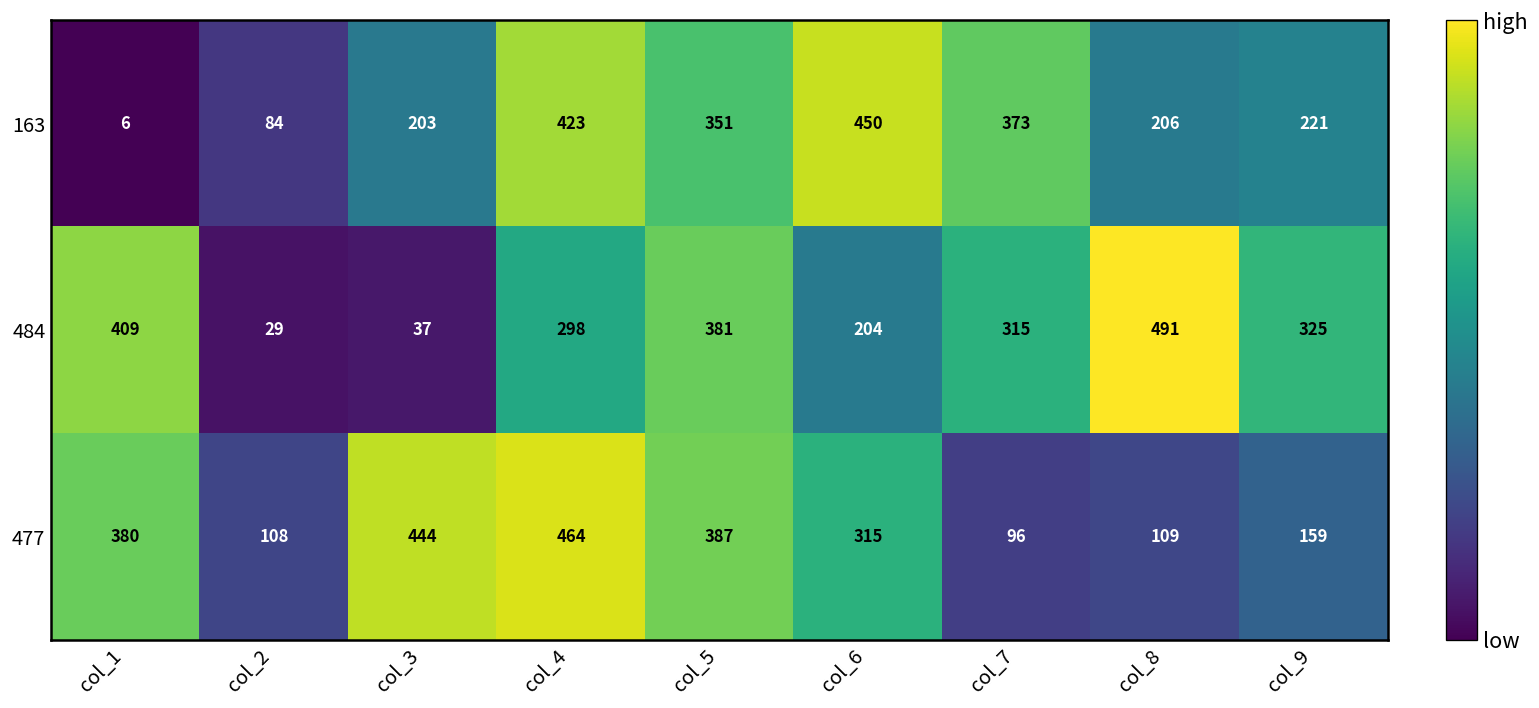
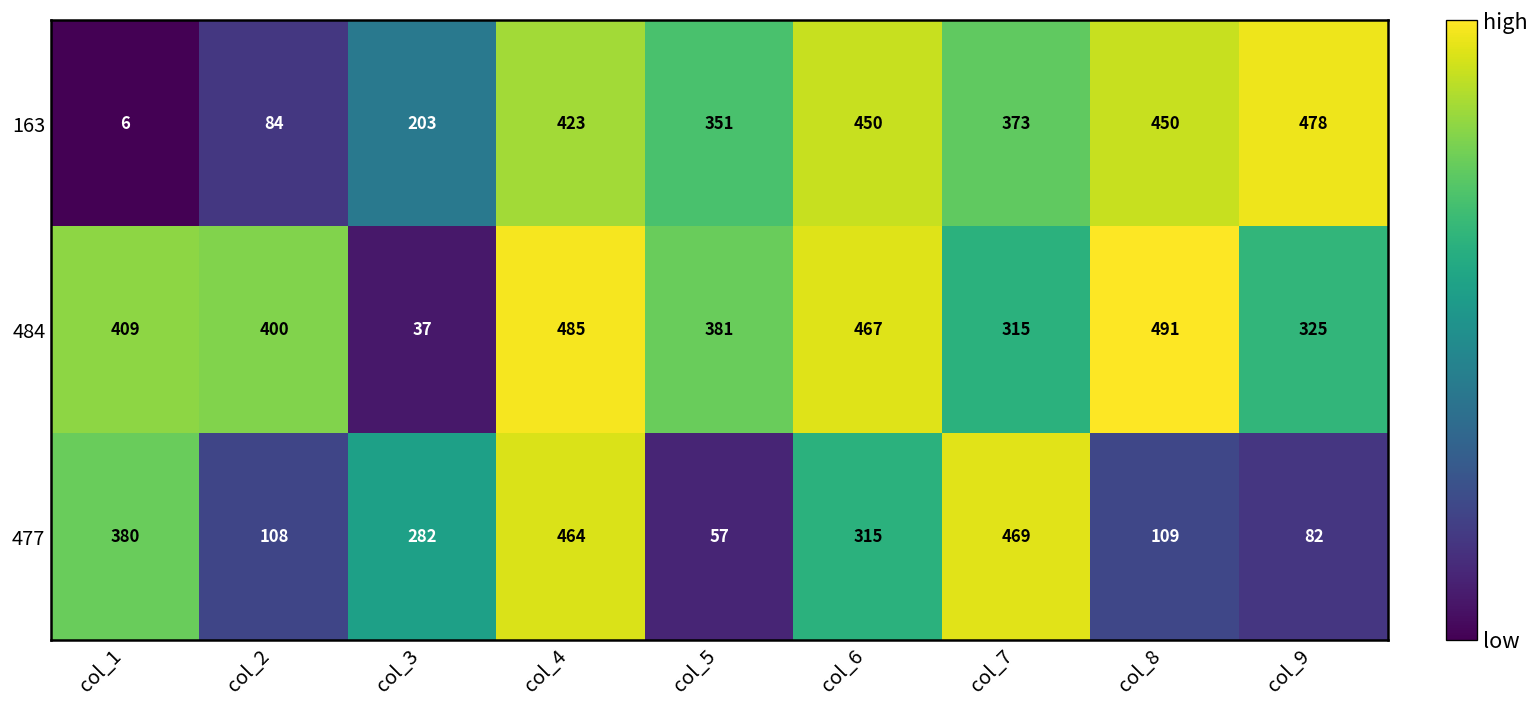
163, col_8: 206 -> 450
163, col_9: 221 -> 478
484, col_2: 29 -> 400
484, col_4: 298 -> 485
484, col_6: 204 -> 467
477, col_3: 444 -> 282
477, col_5: 387 -> 57
477, col_7: 96 -> 469
477, col_9: 159 -> 82
